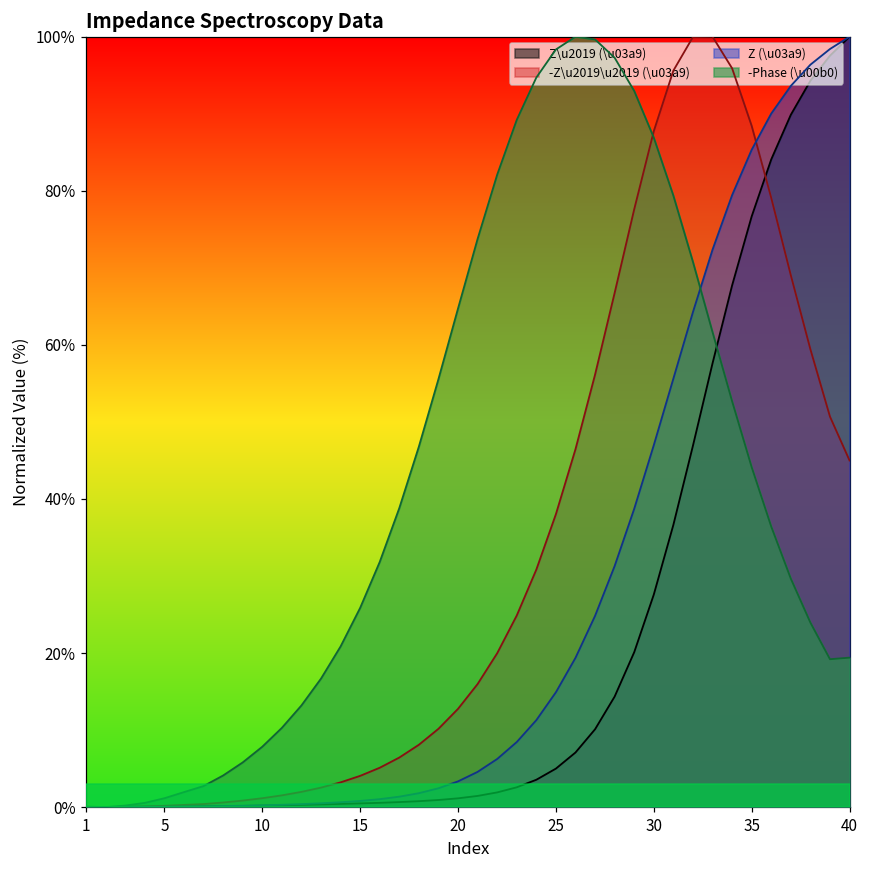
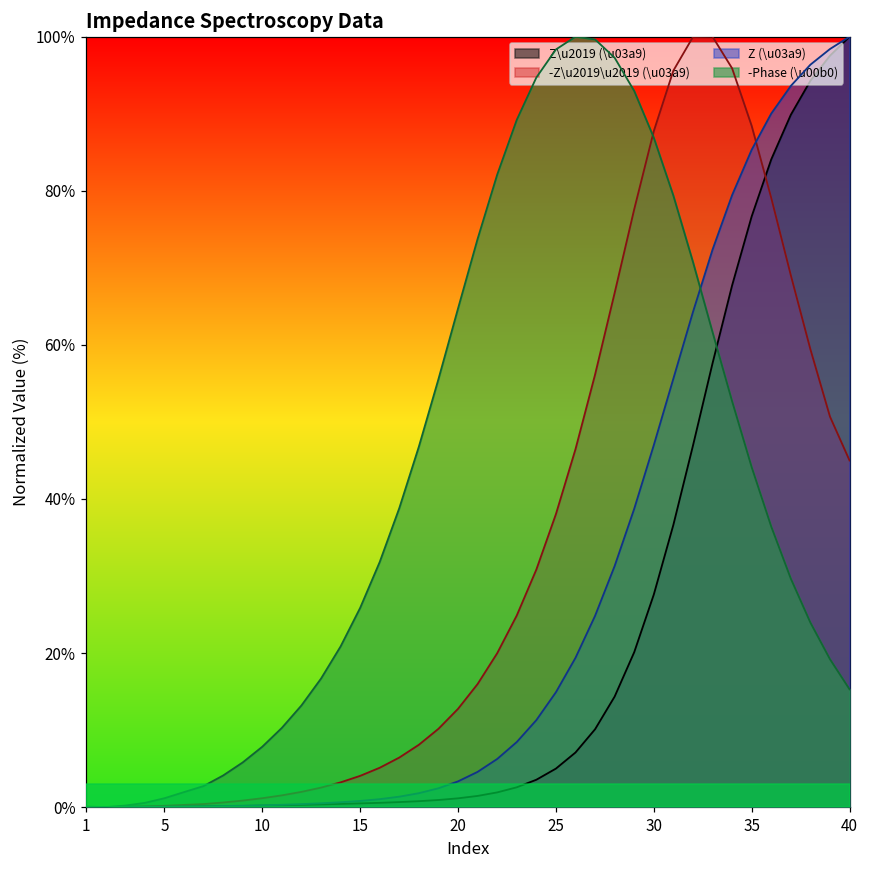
-Phase (\u00b0), 40: 19% -> 15%
